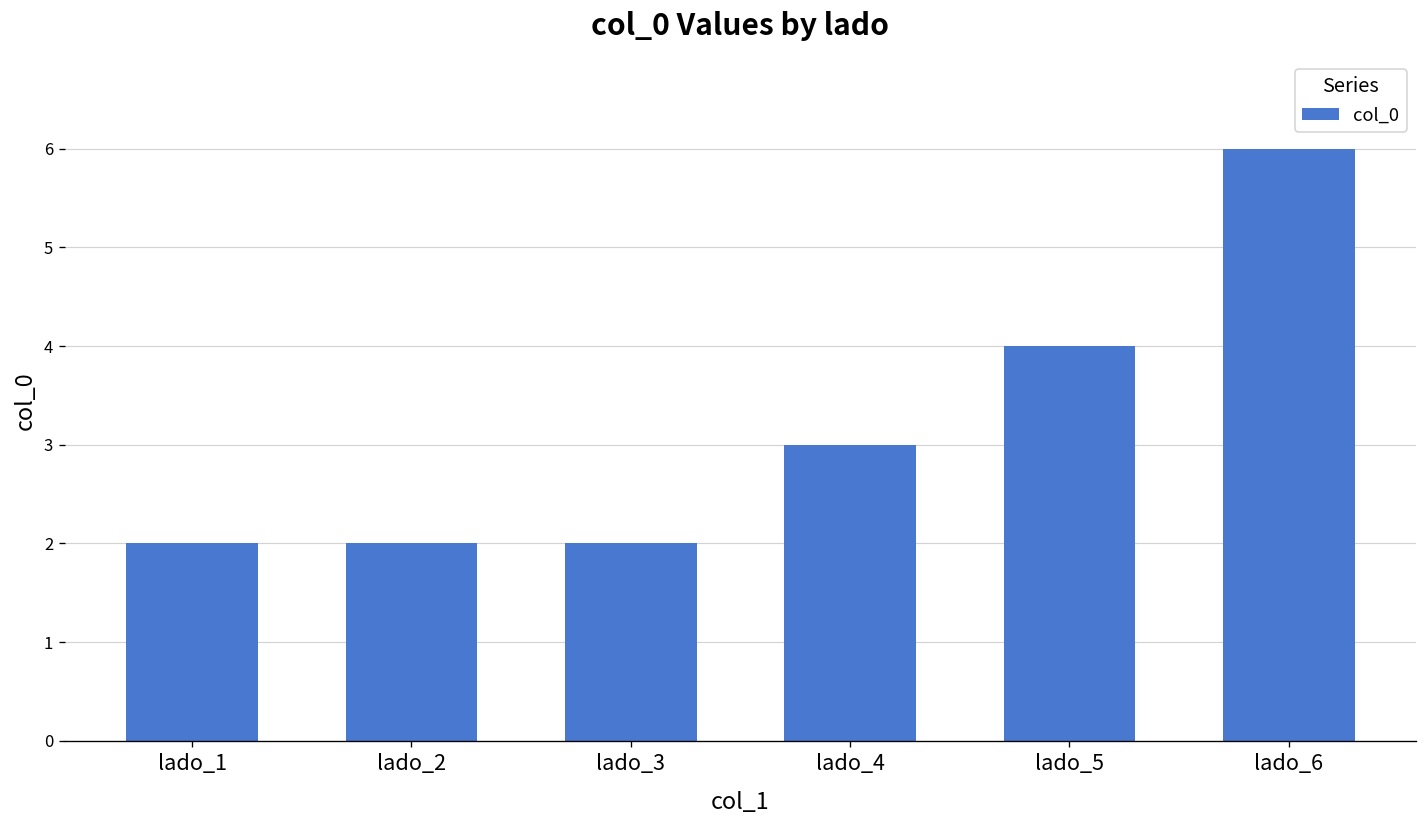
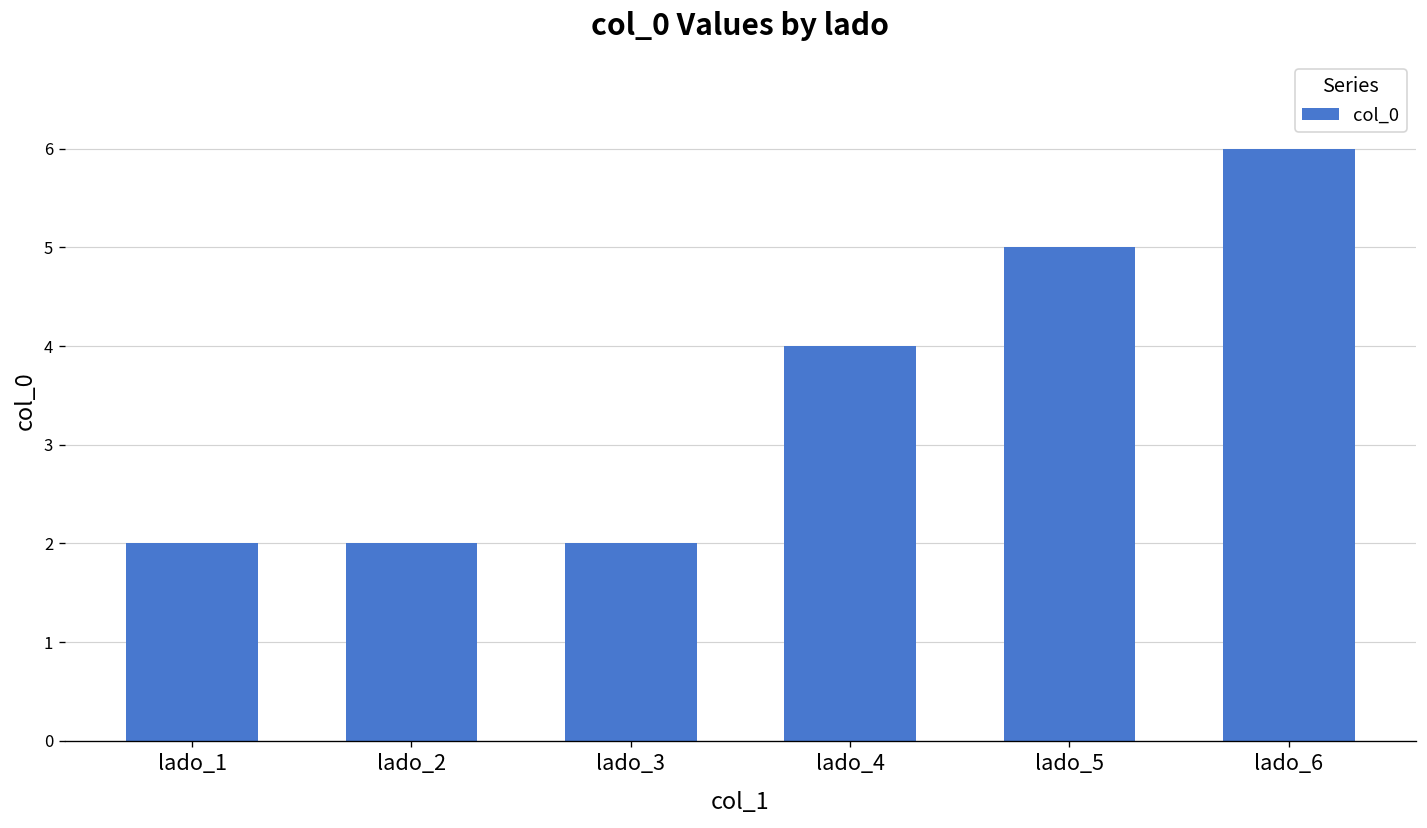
lado_4: 3 -> 4
lado_5: 4 -> 5
